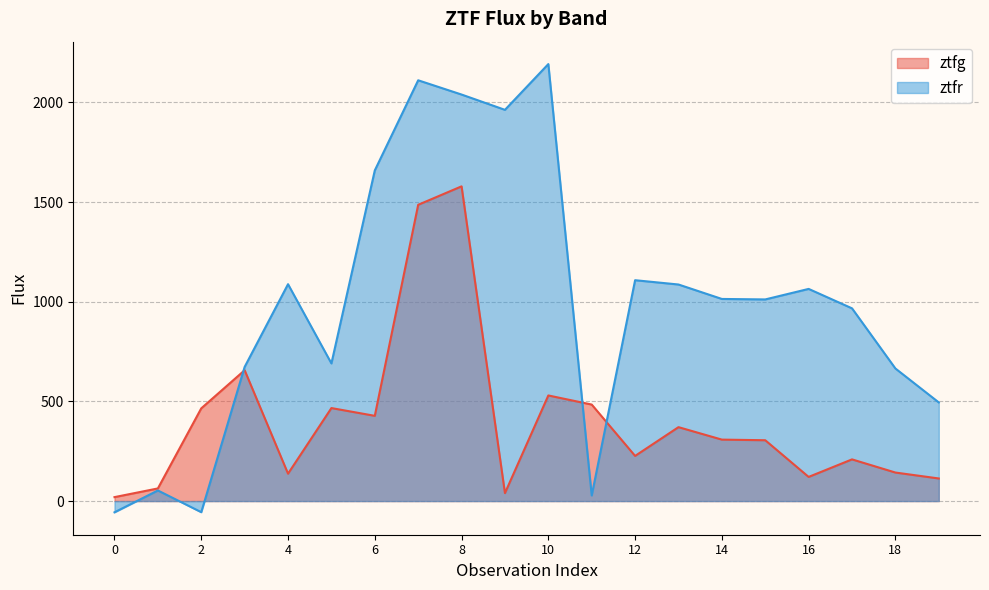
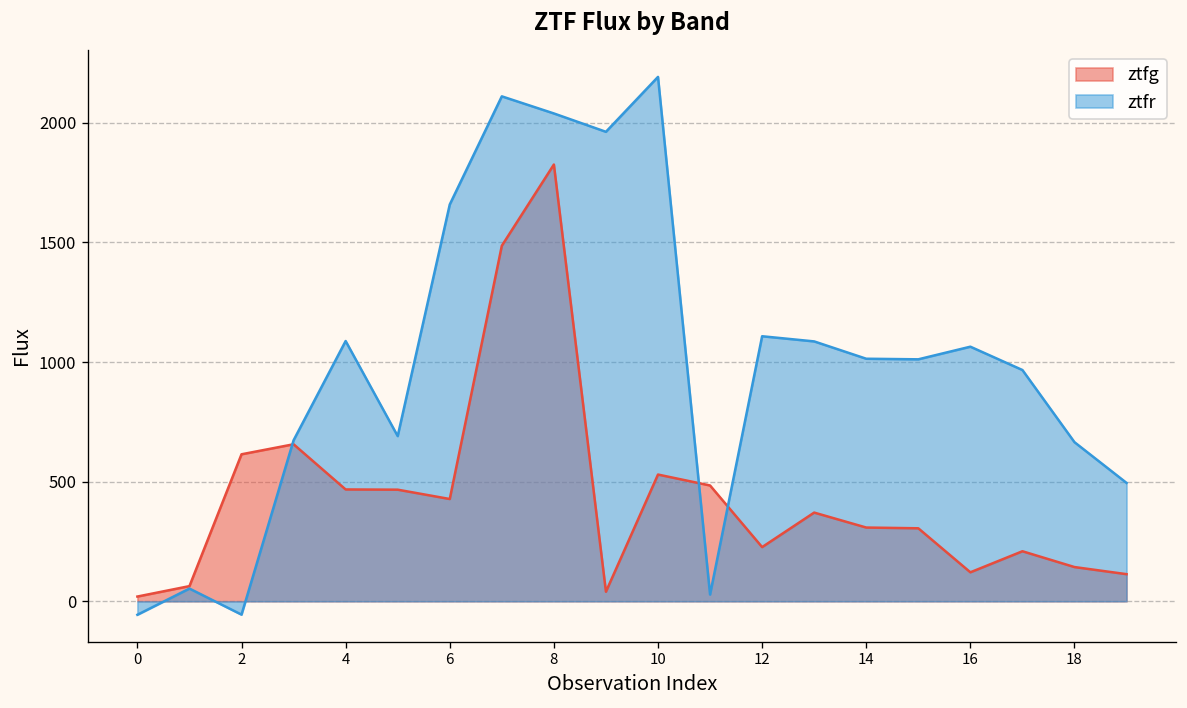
ztfg, 2: 470 -> 610
ztfg, 4: 140 -> 470
ztfg, 8: 1580 -> 1830
